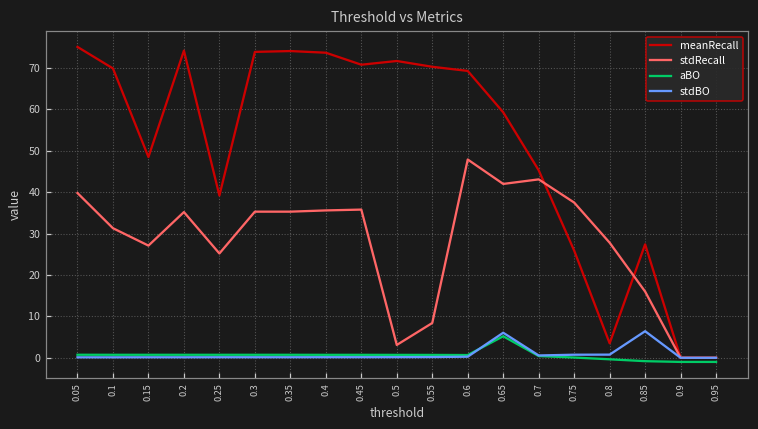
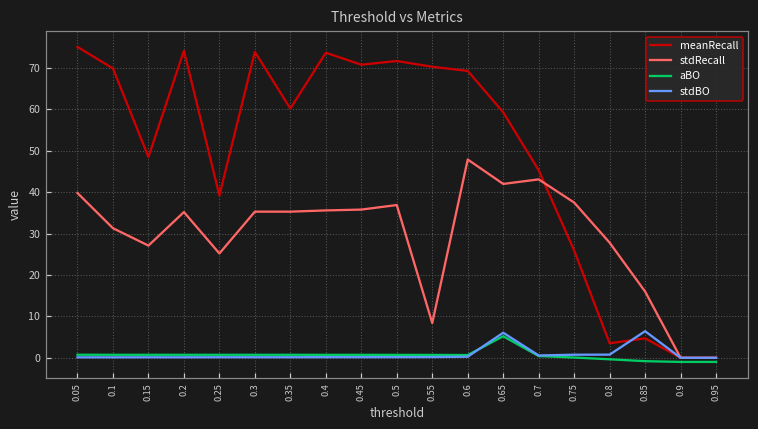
meanRecall, 0.35: 74 -> 60
stdRecall, 0.5: 3 -> 37
meanRecall, 0.85: 27 -> 5
